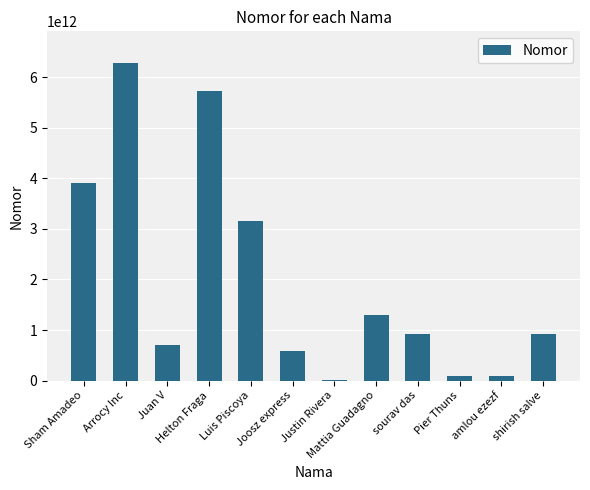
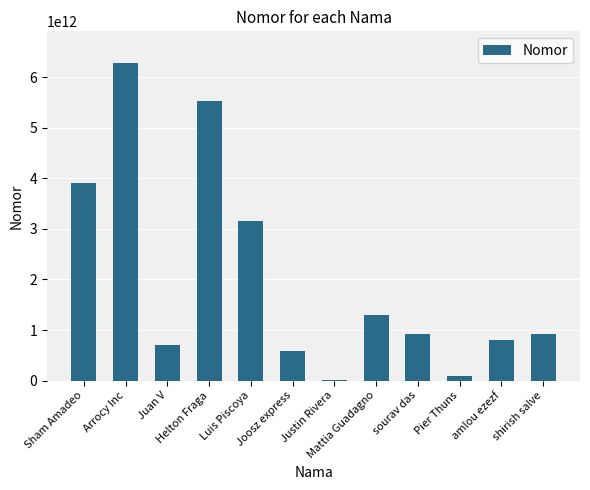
Helton Fraga: 5700000000000 -> 5500000000000
amlou ezezf: 100000000000 -> 800000000000
